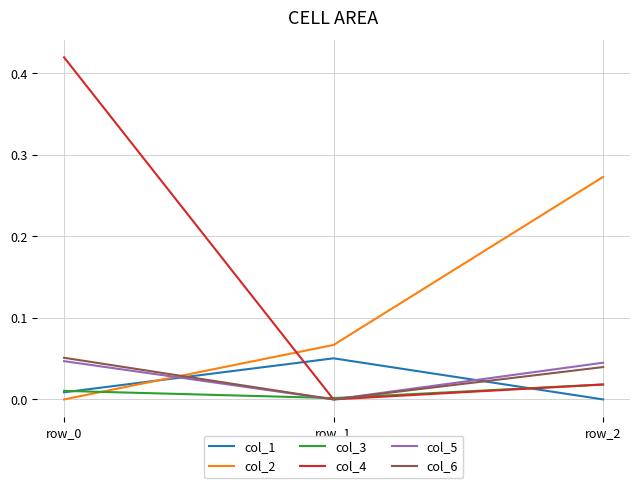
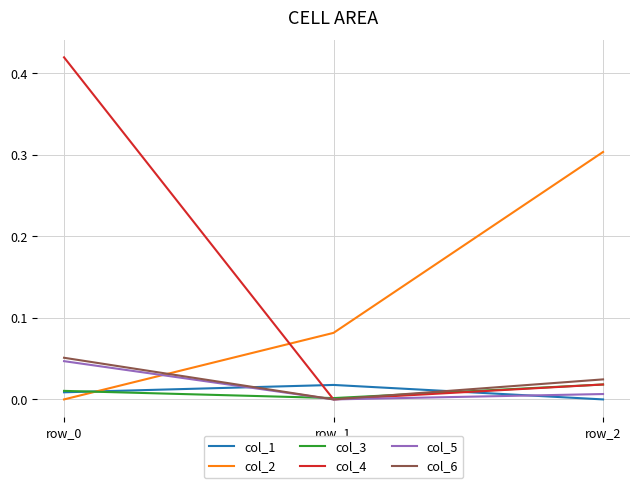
col_1, row_1: 0.05 -> 0.02
col_2, row_1: 0.07 -> 0.08
col_2, row_2: 0.27 -> 0.30
col_5, row_2: 0.04 -> 0.01
col_6, row_2: 0.04 -> 0.02
